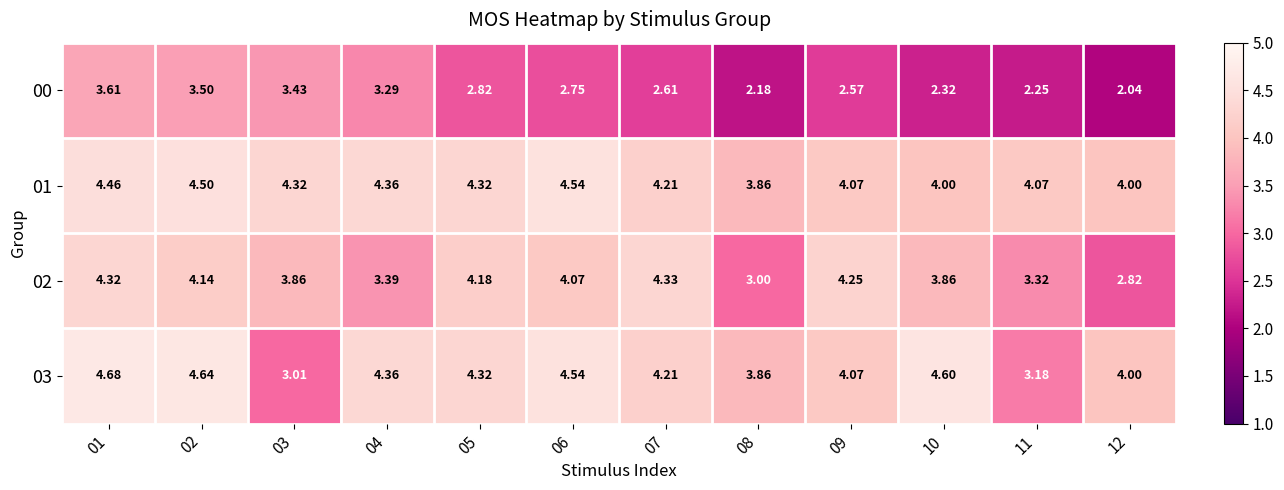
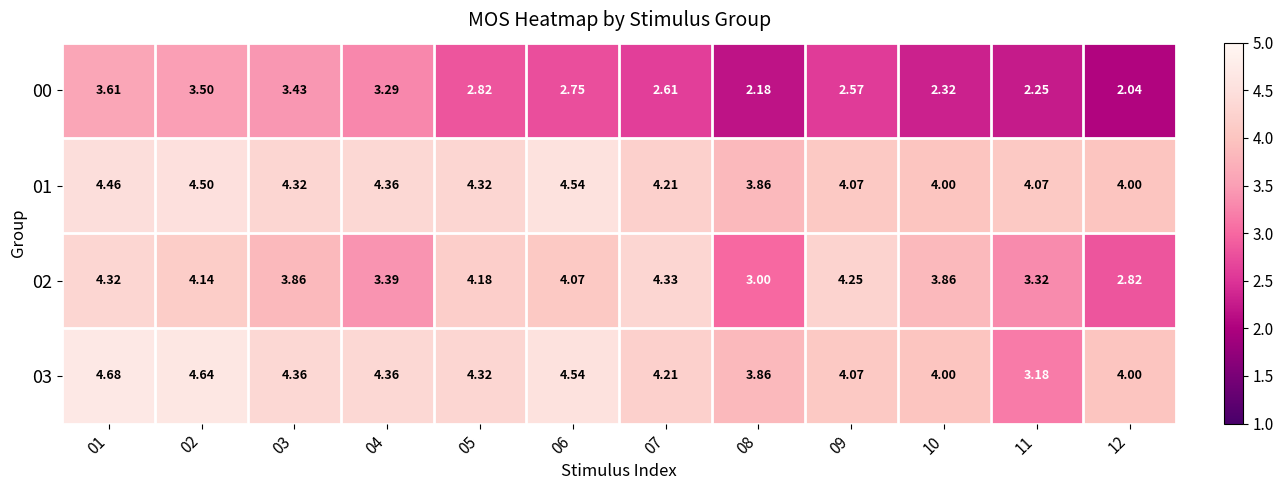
03, 03: 3.01 -> 4.36
03, 10: 4.60 -> 4.00
